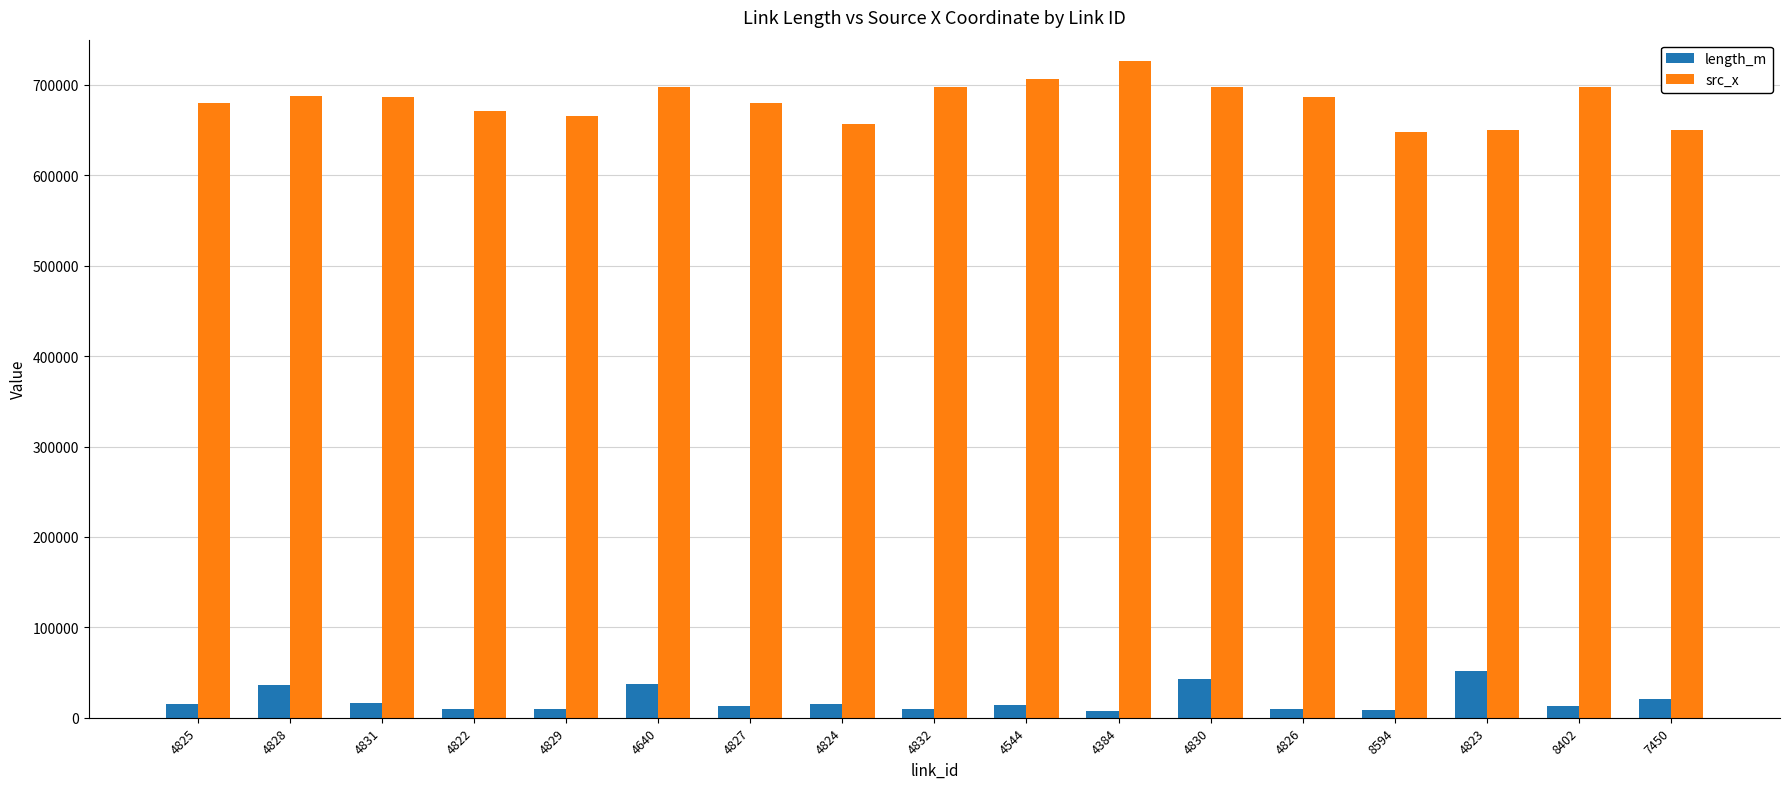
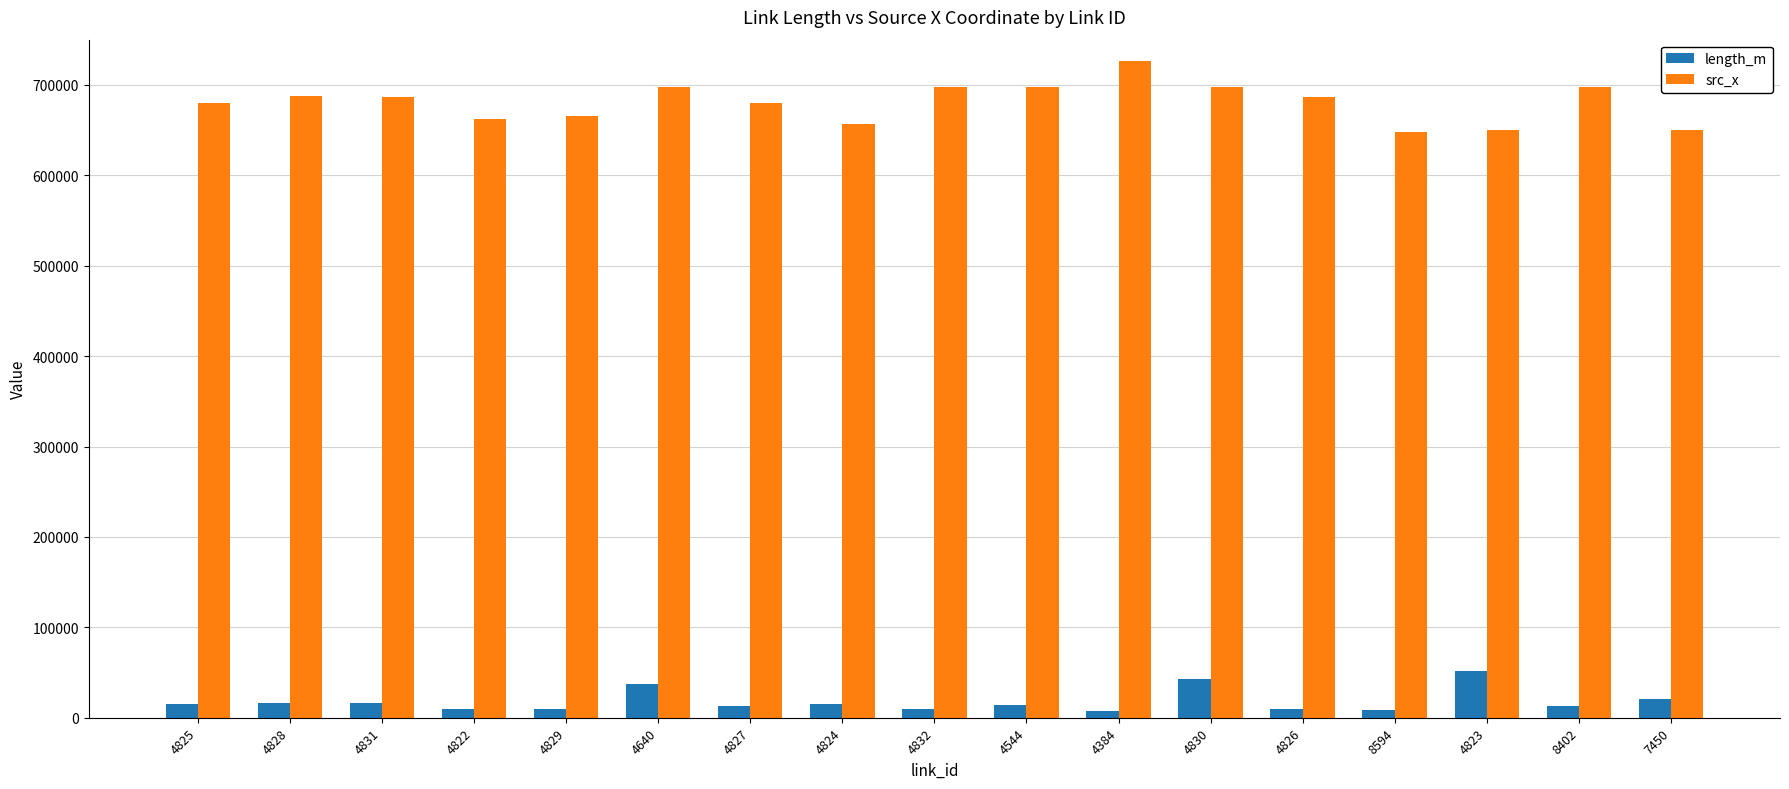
length_m, 4828: 40000 -> 20000
src_x, 4822: 670000 -> 660000
src_x, 4544: 710000 -> 700000
